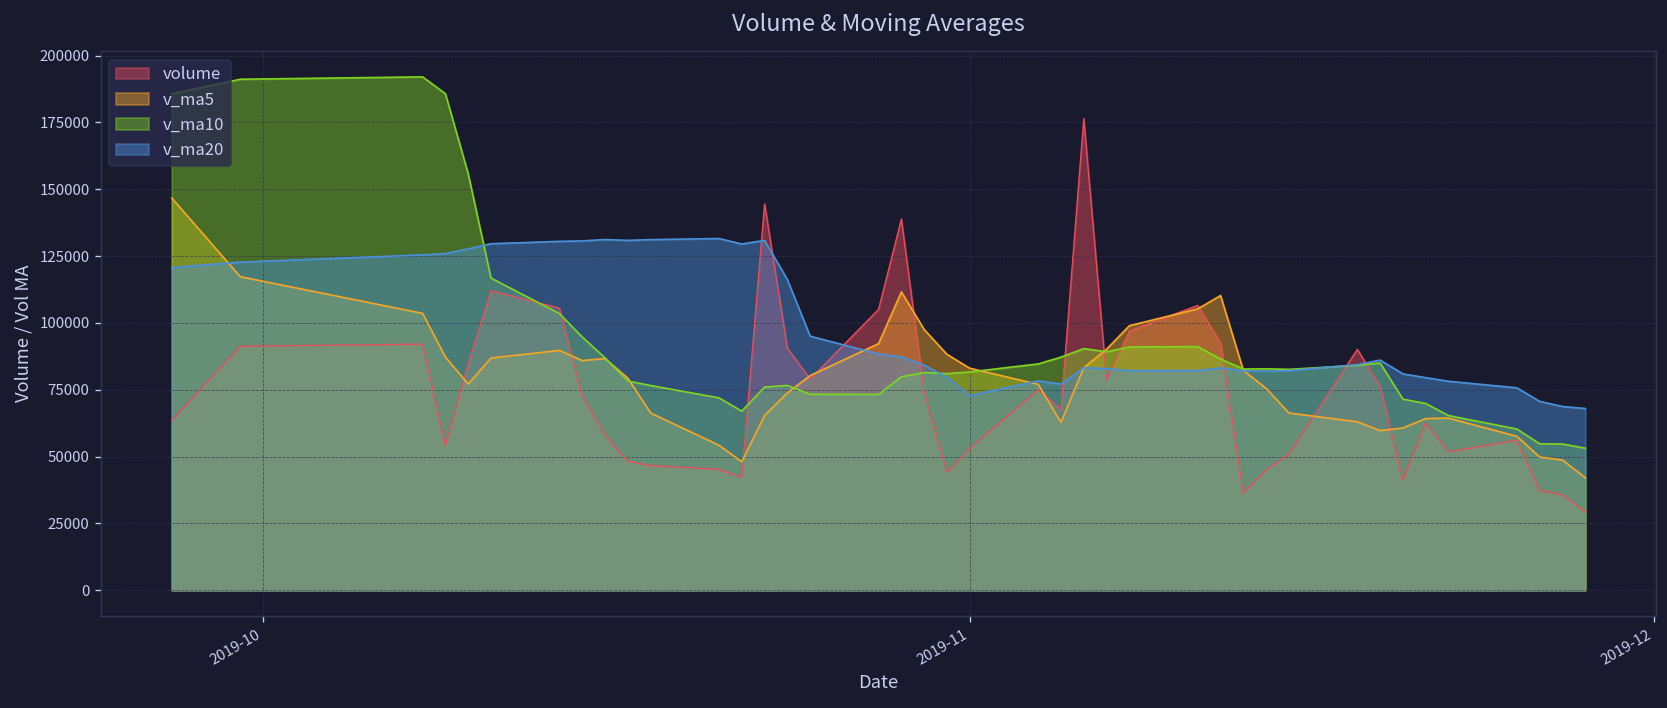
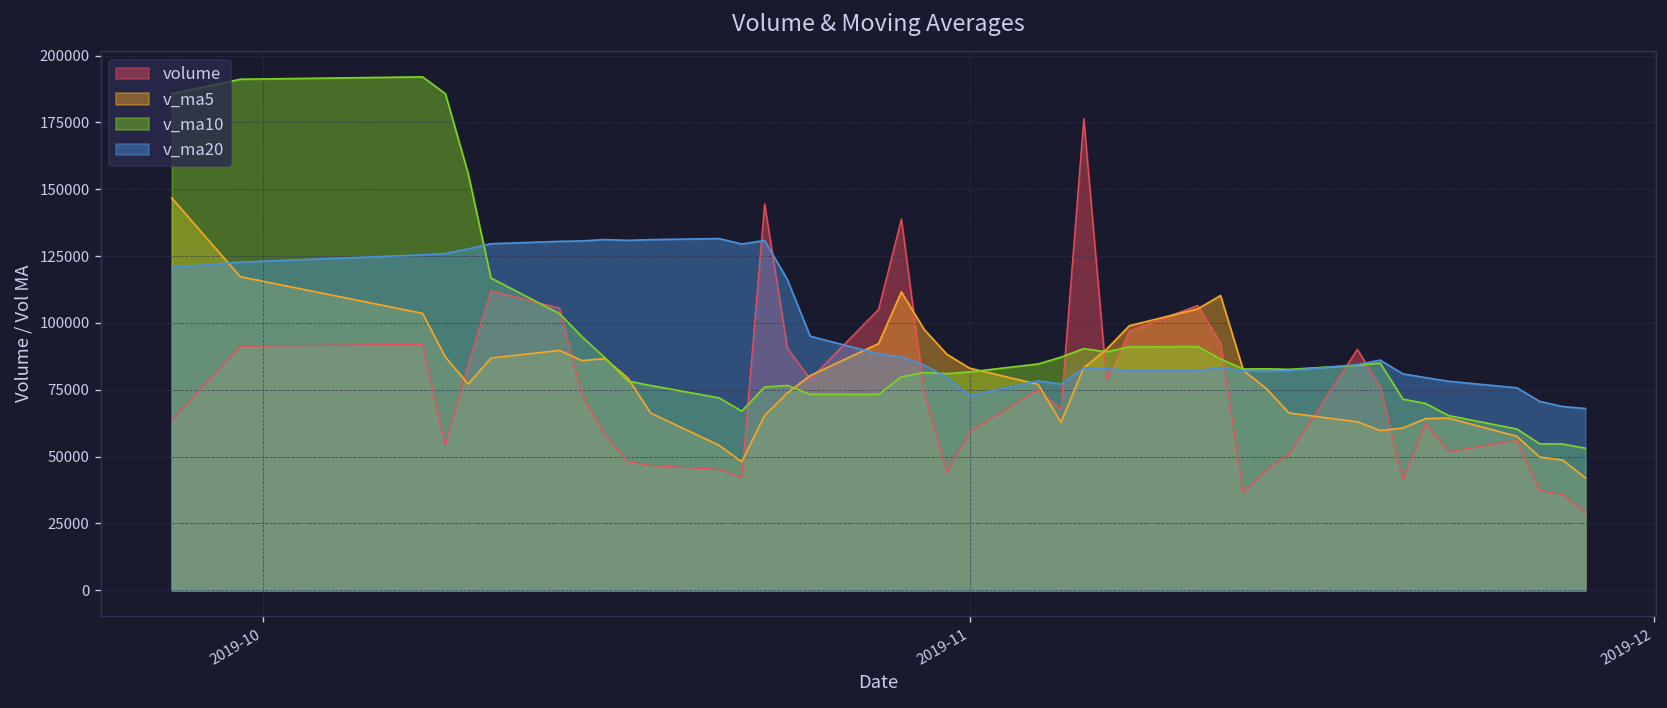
volume, 2019-11: 53000 -> 59000
